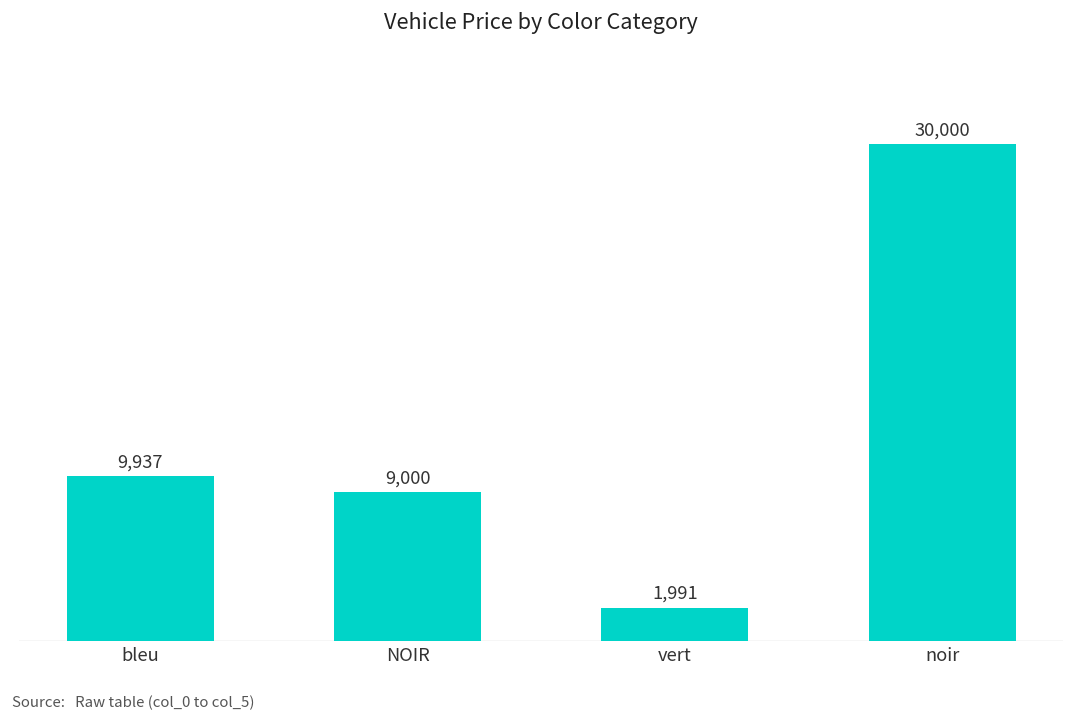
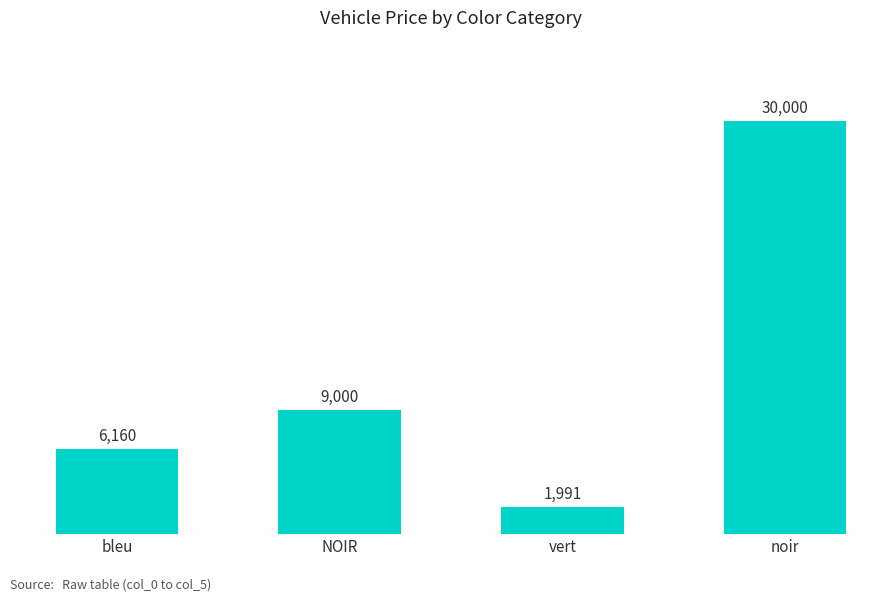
bleu: 9,937 -> 6,160
